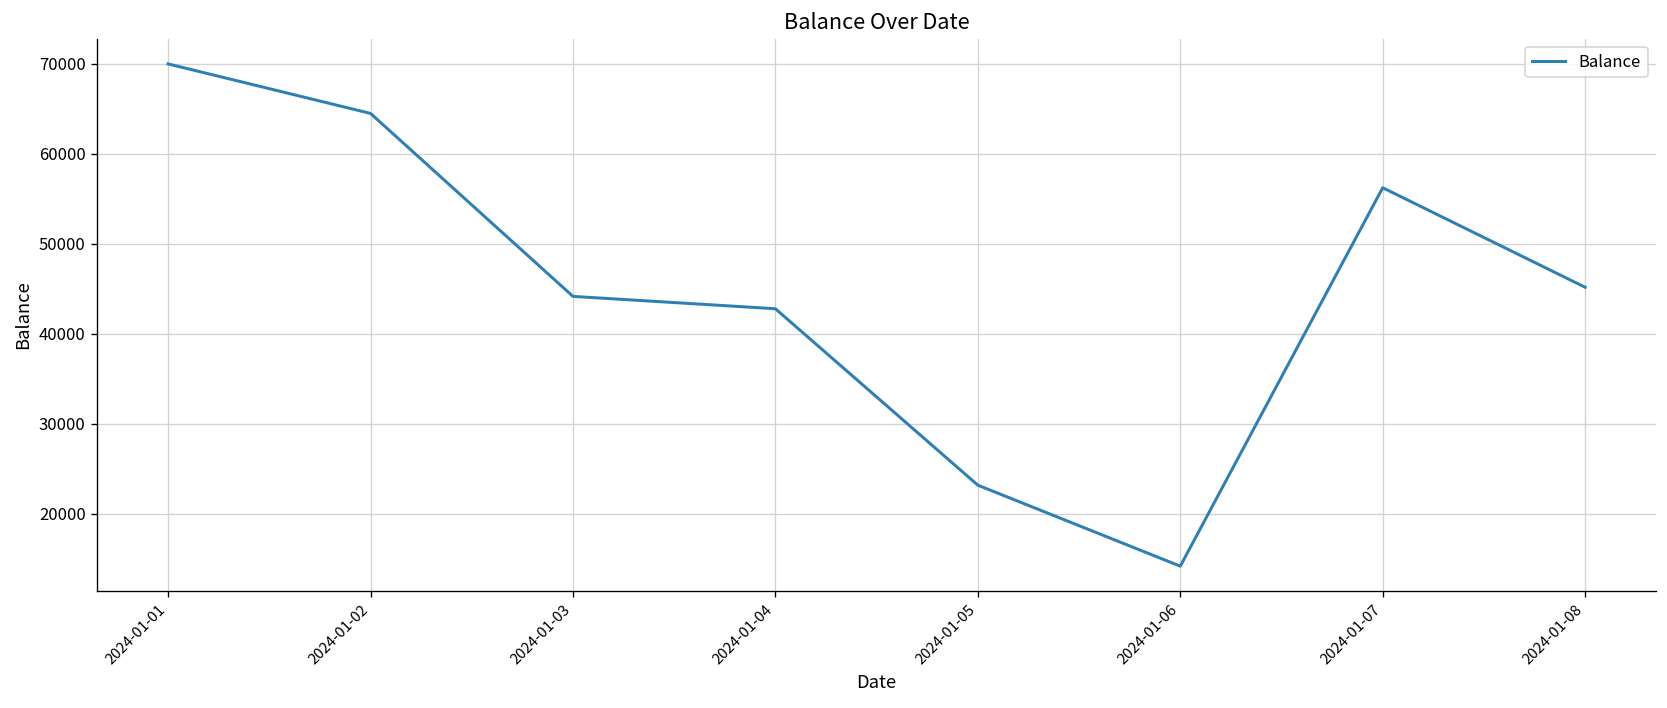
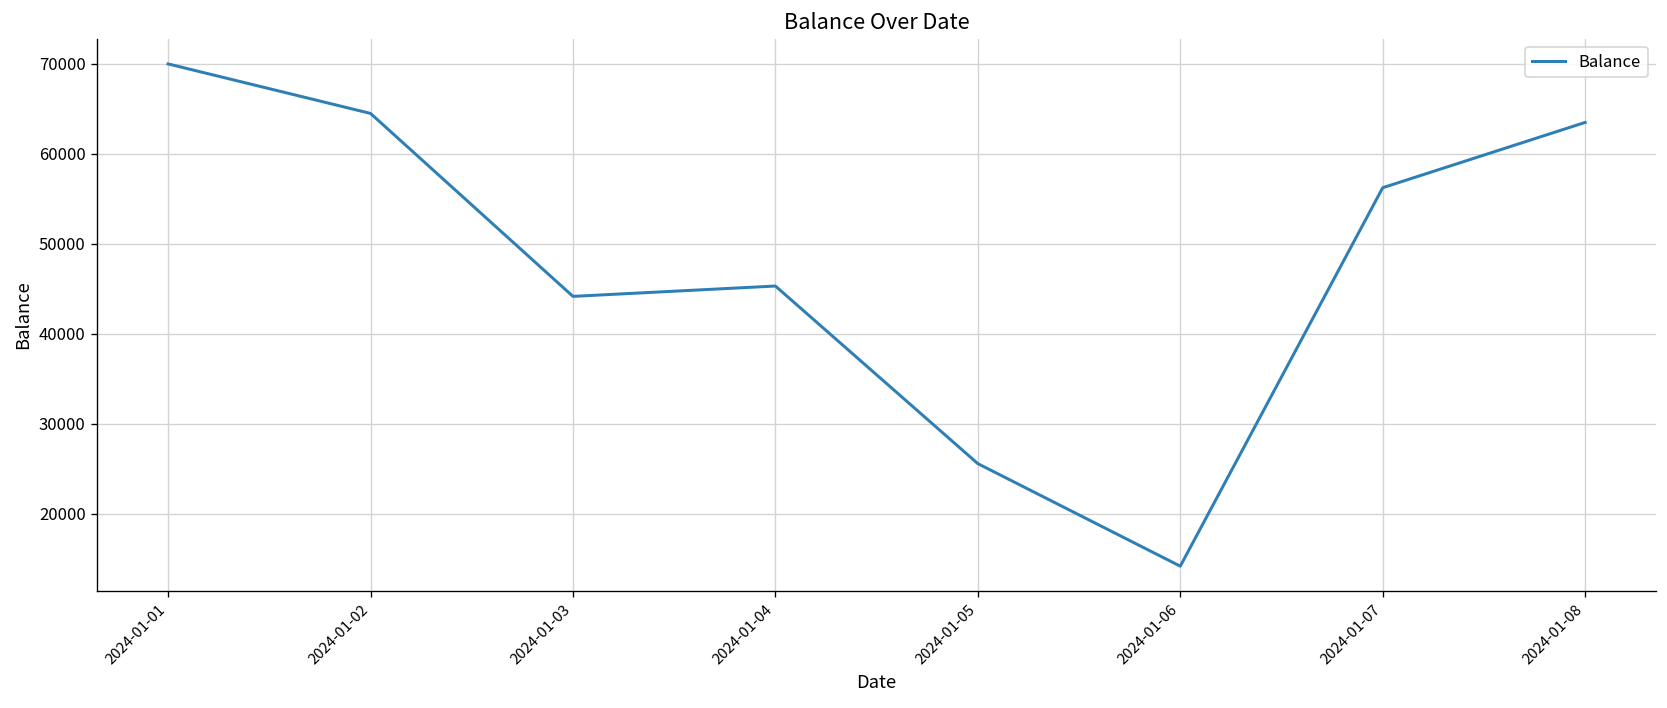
2024-01-04: 43000 -> 45000
2024-01-05: 23000 -> 26000
2024-01-08: 45000 -> 64000
